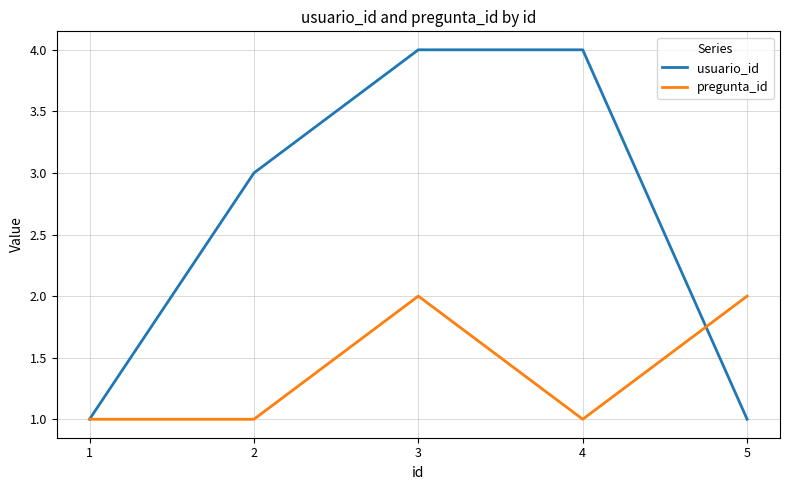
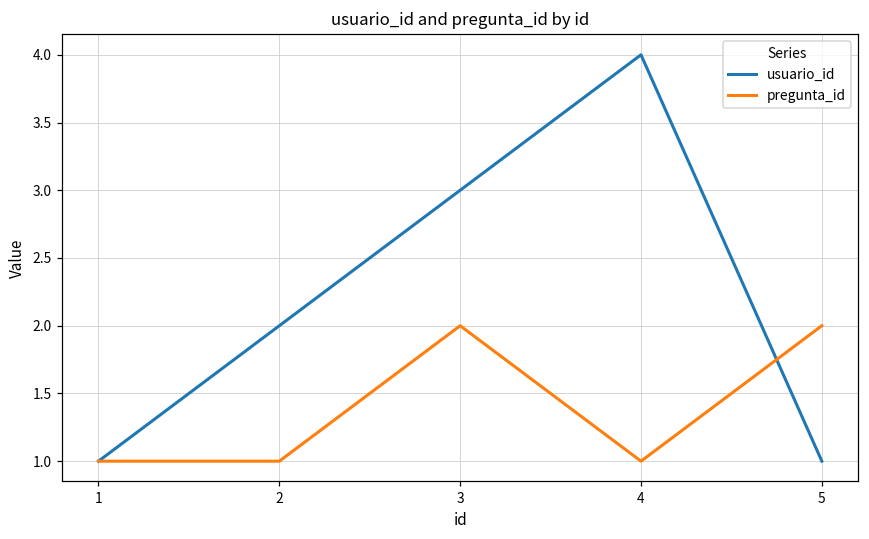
usuario_id, 2: 3 -> 2
usuario_id, 3: 4 -> 3
